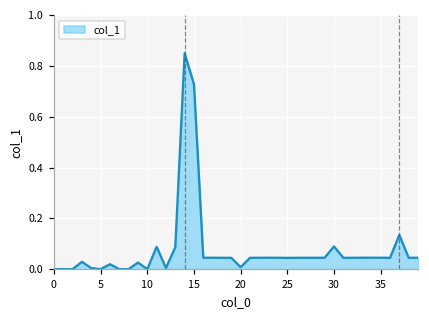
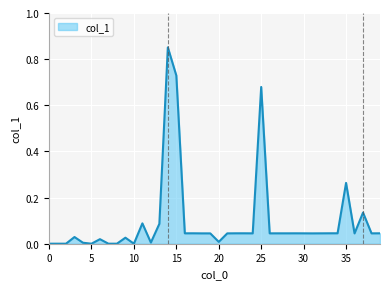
25: 0.04 -> 0.68
30: 0.09 -> 0.05
35: 0.05 -> 0.26
